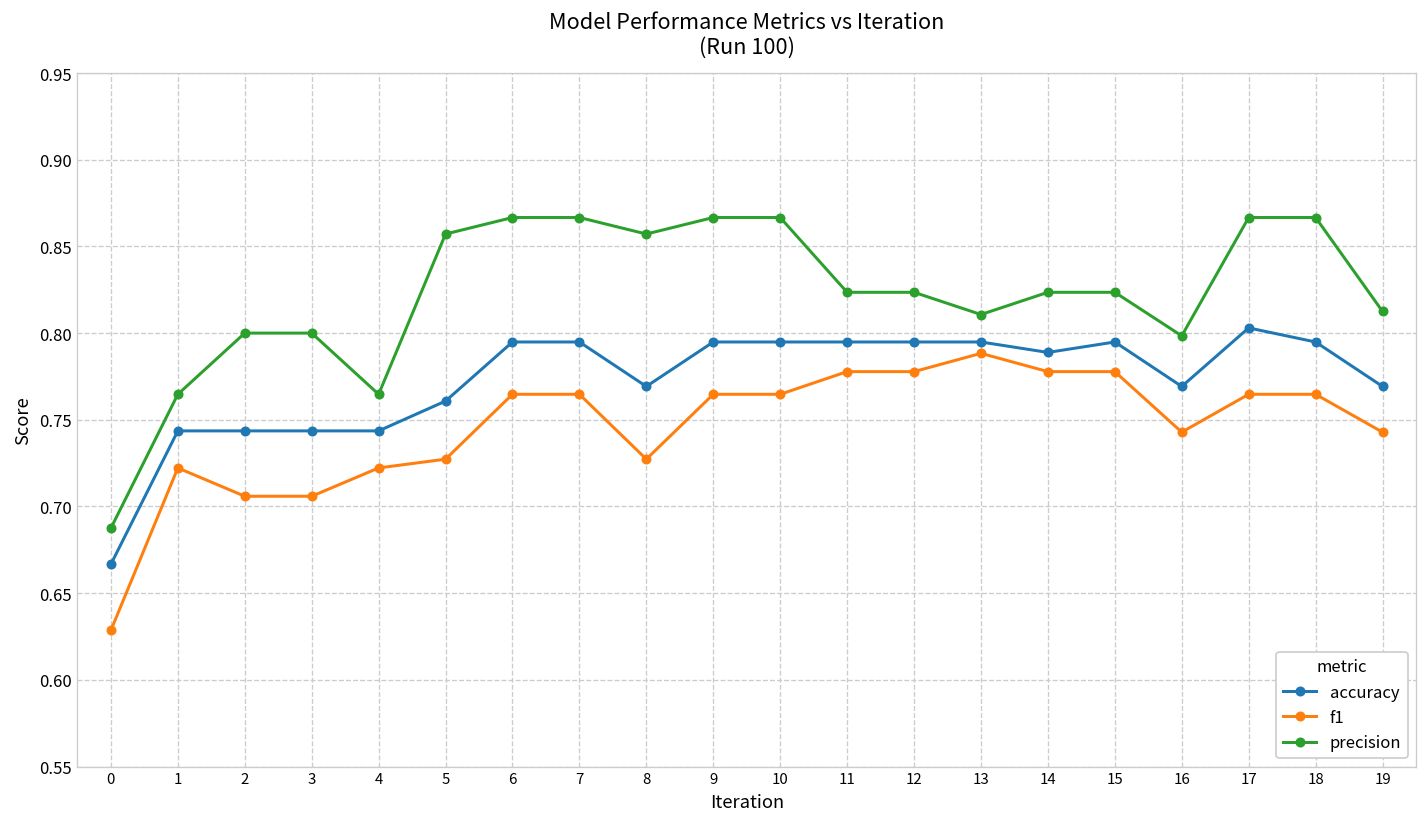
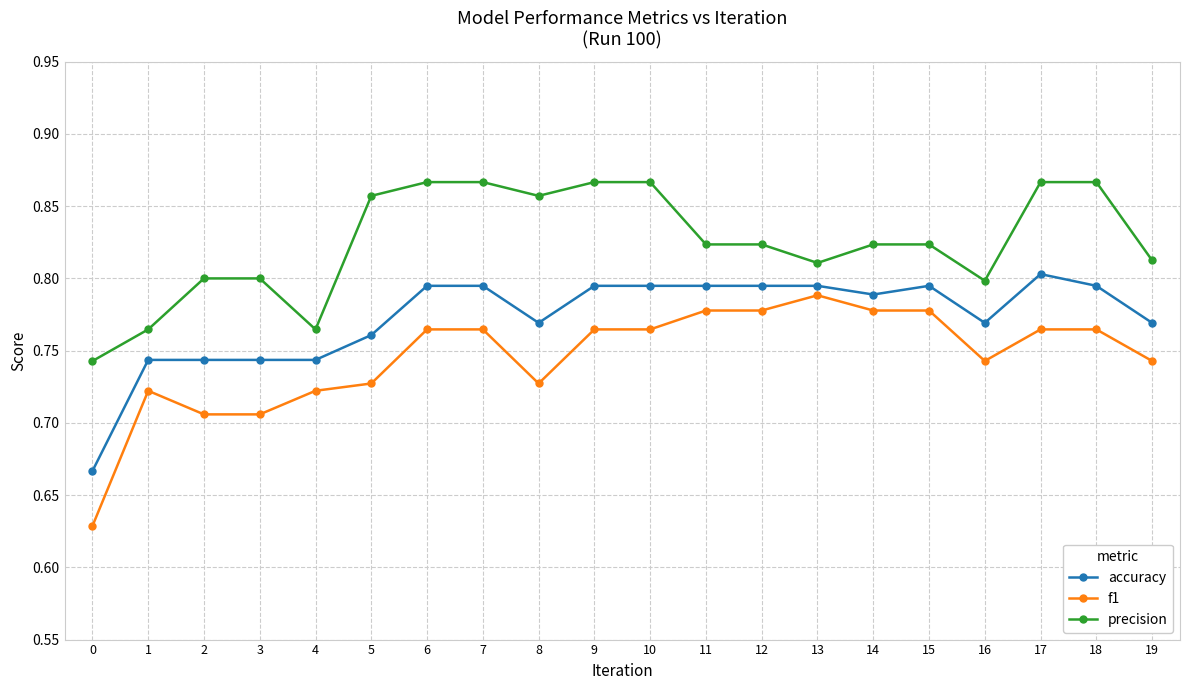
precision, 0: 0.688 -> 0.743
